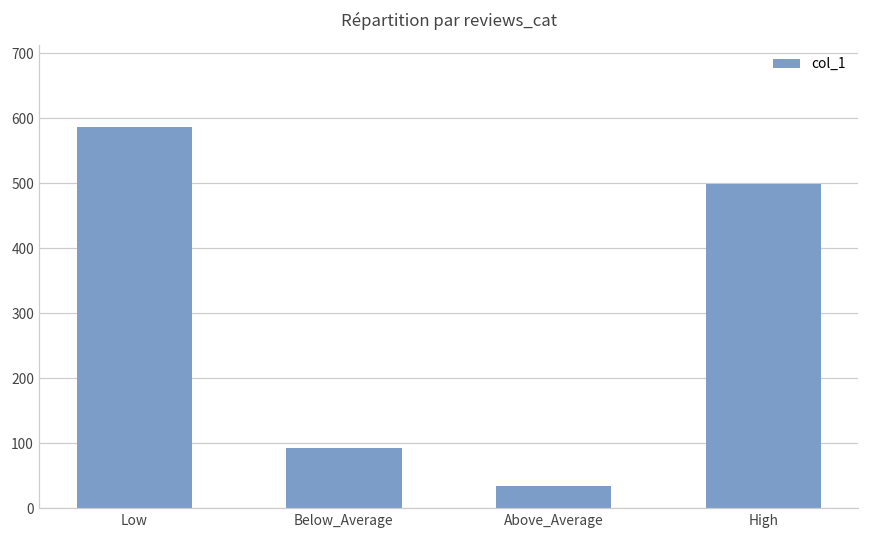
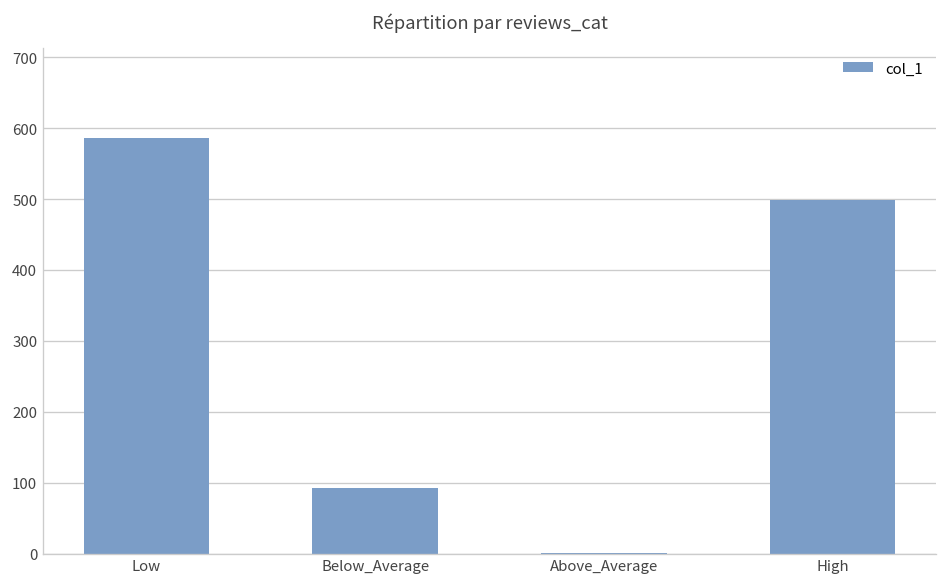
Above_Average: 40 -> 0
